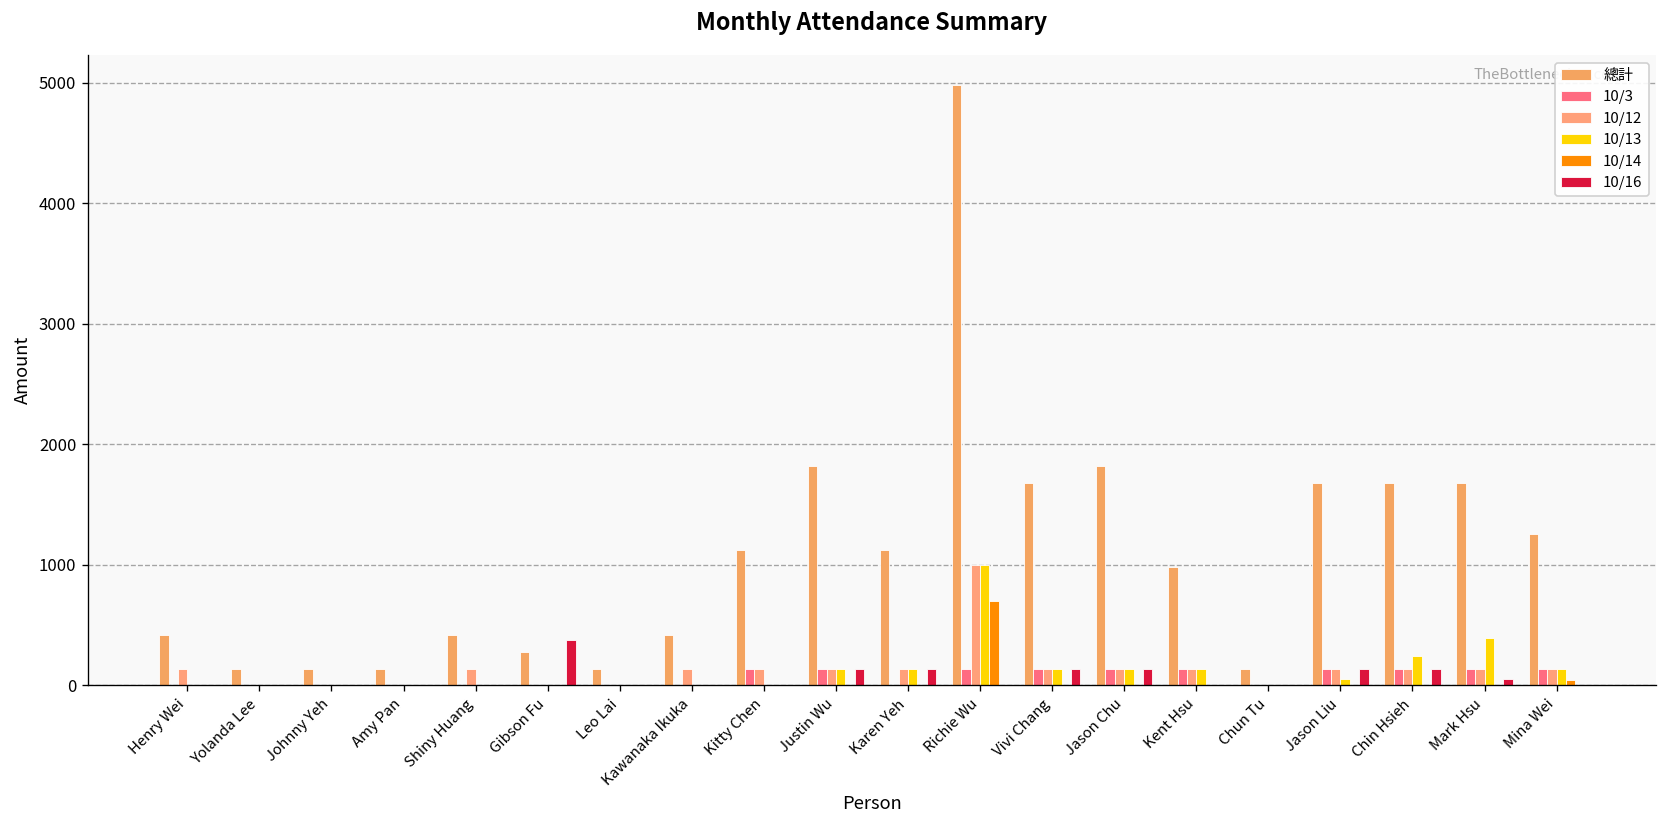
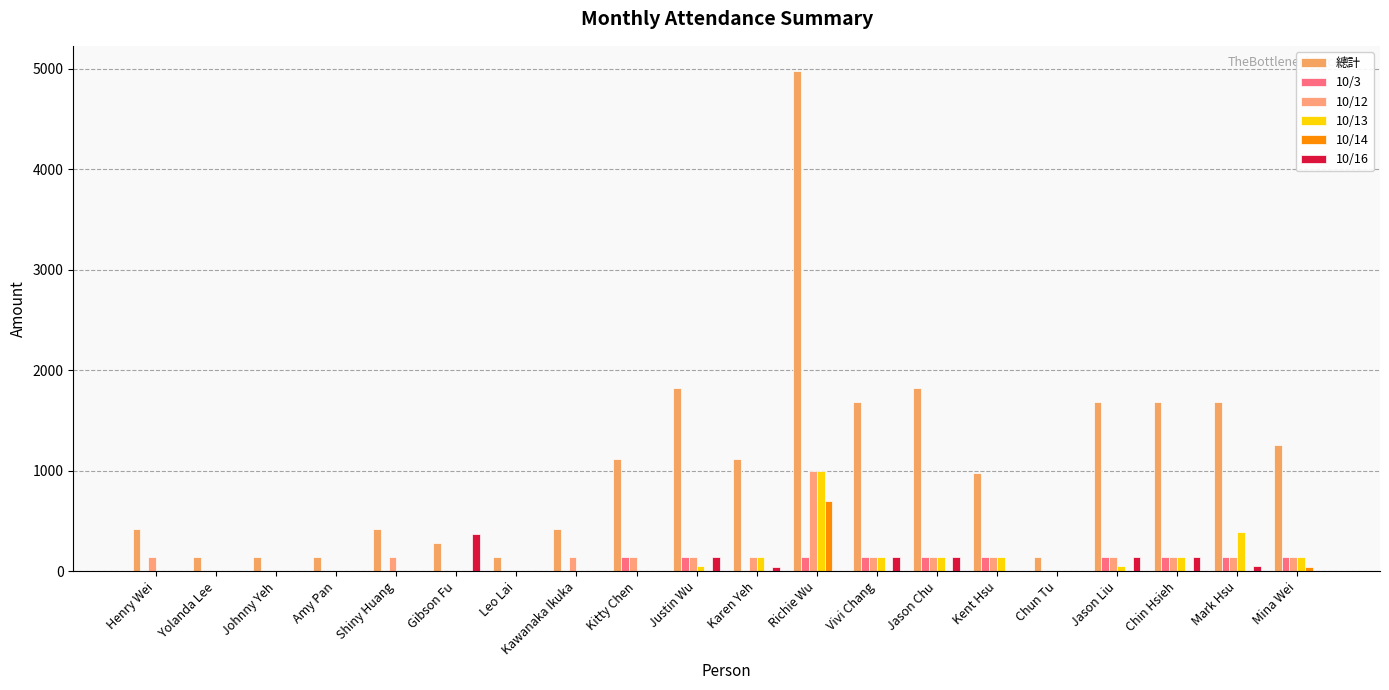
10/13, Justin Wu: 140 -> 50
10/16, Karen Yeh: 140 -> 50
10/13, Chin Hsieh: 250 -> 140
